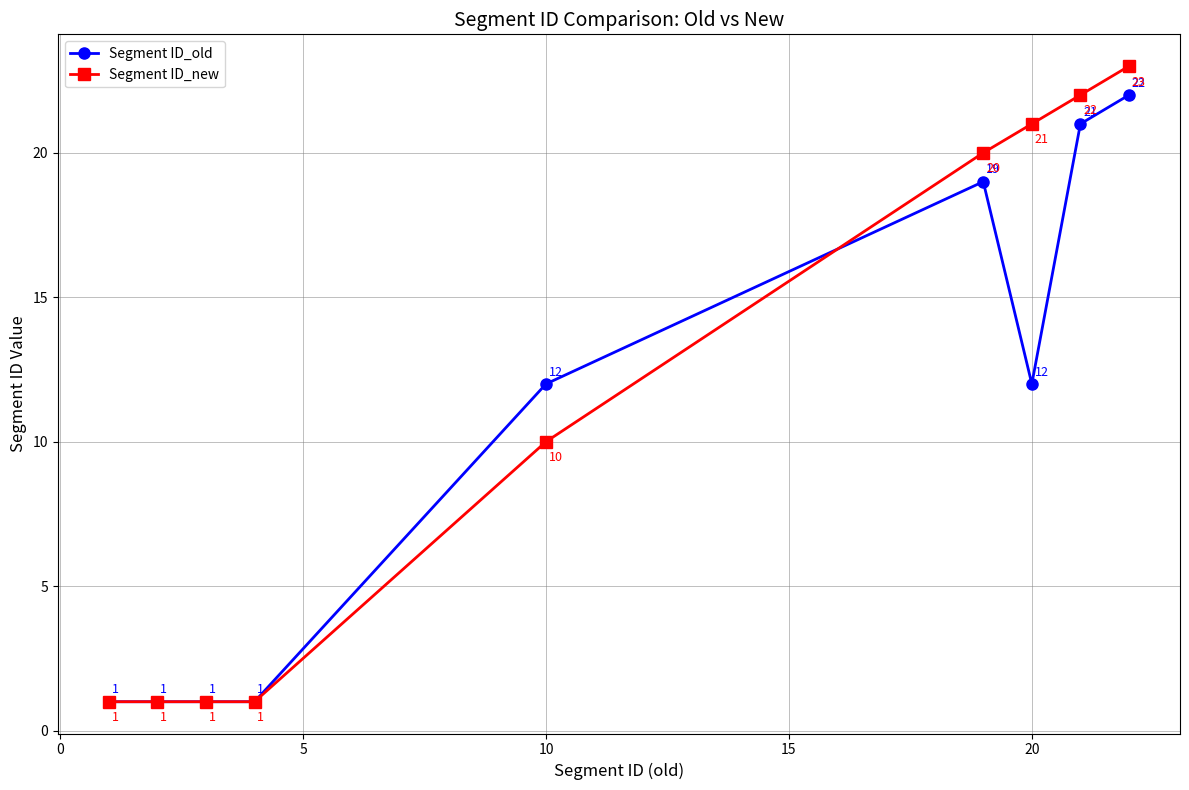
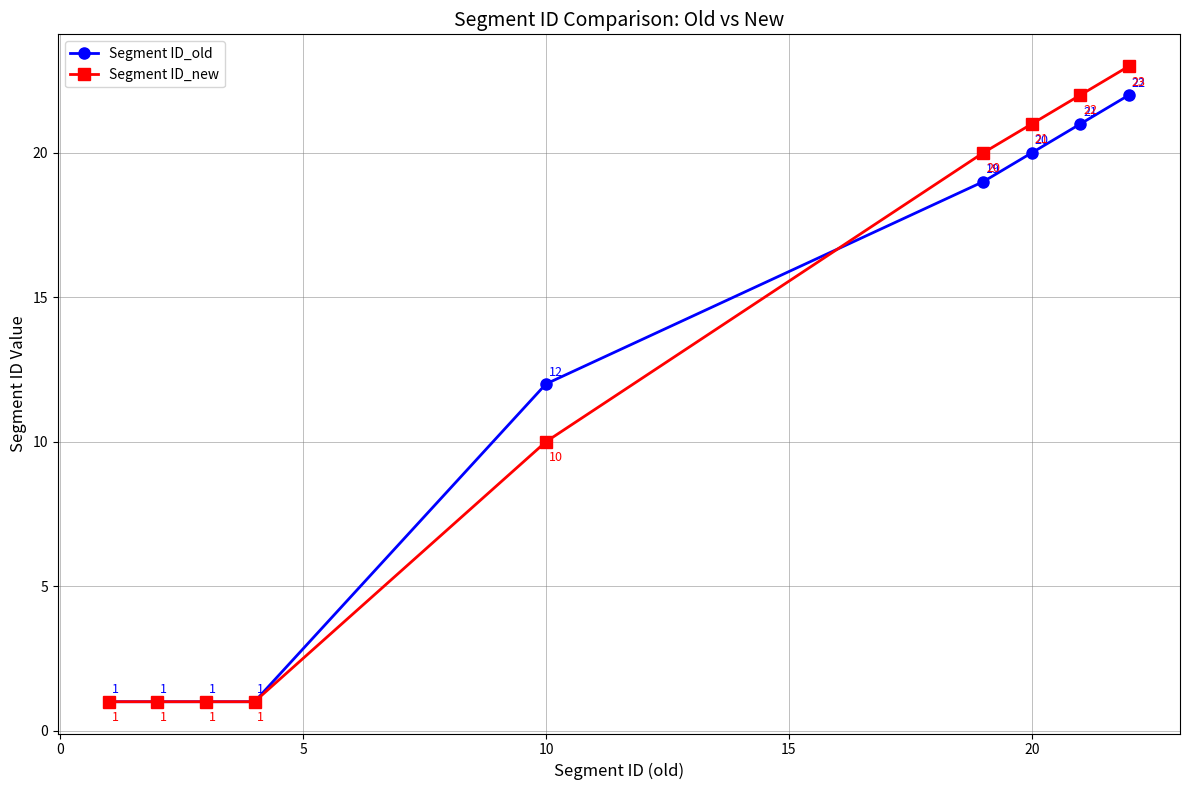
Segment ID_old, 20: 12 -> 20
